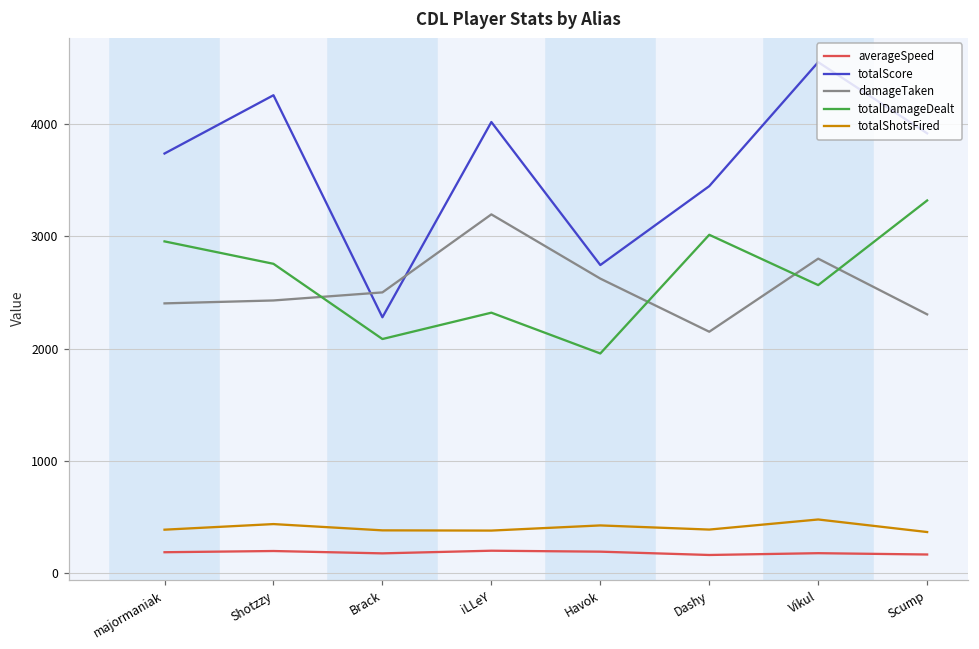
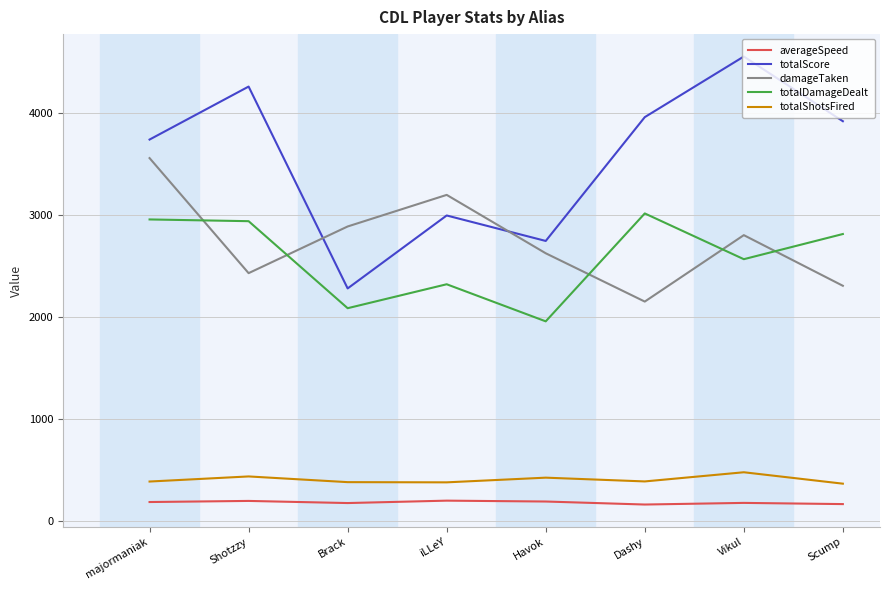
damageTaken, majormaniak: 2400 -> 3560
totalDamageDealt, Shotzzy: 2760 -> 2940
damageTaken, Brack: 2500 -> 2890
totalScore, iLLeY: 4020 -> 3000
totalScore, Dashy: 3450 -> 3960
totalDamageDealt, Scump: 3320 -> 2810
